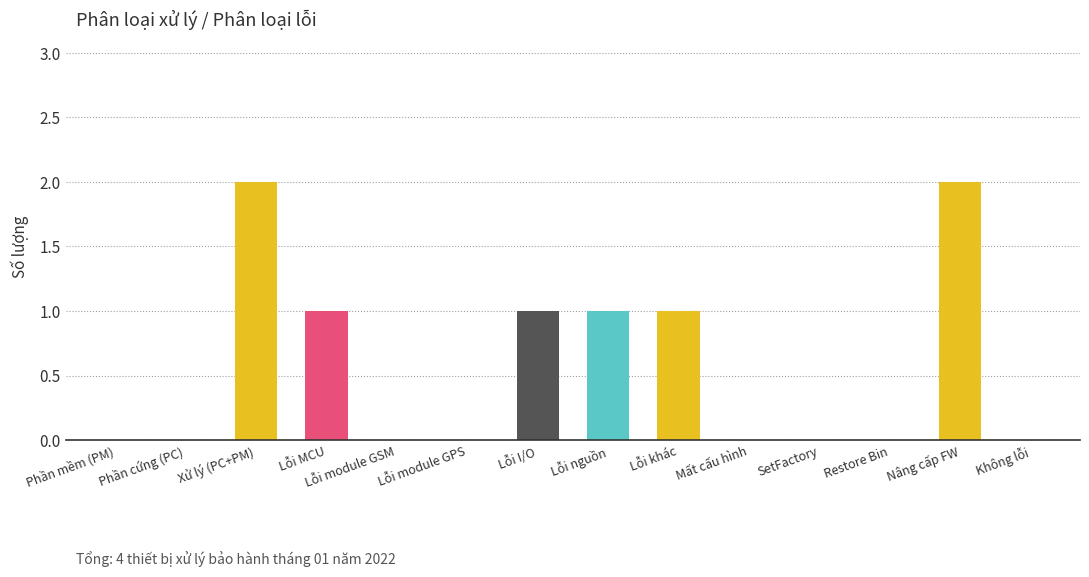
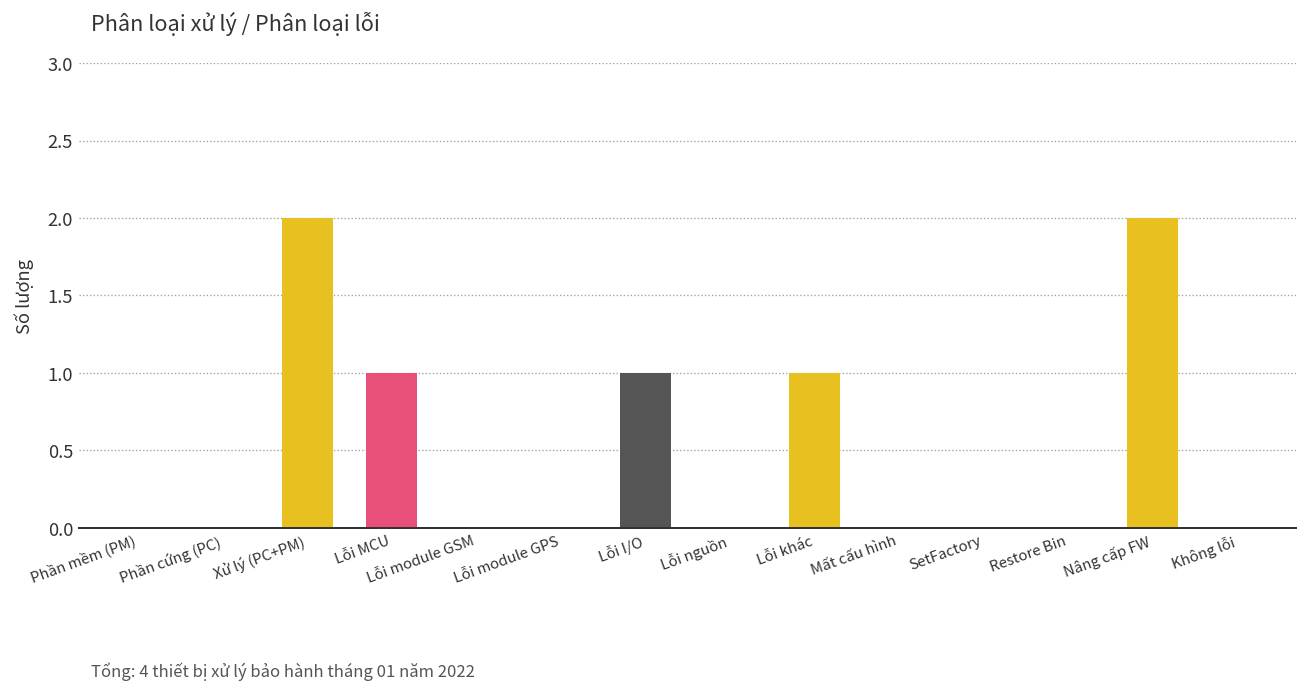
Lỗi nguồn: 1 -> 0
